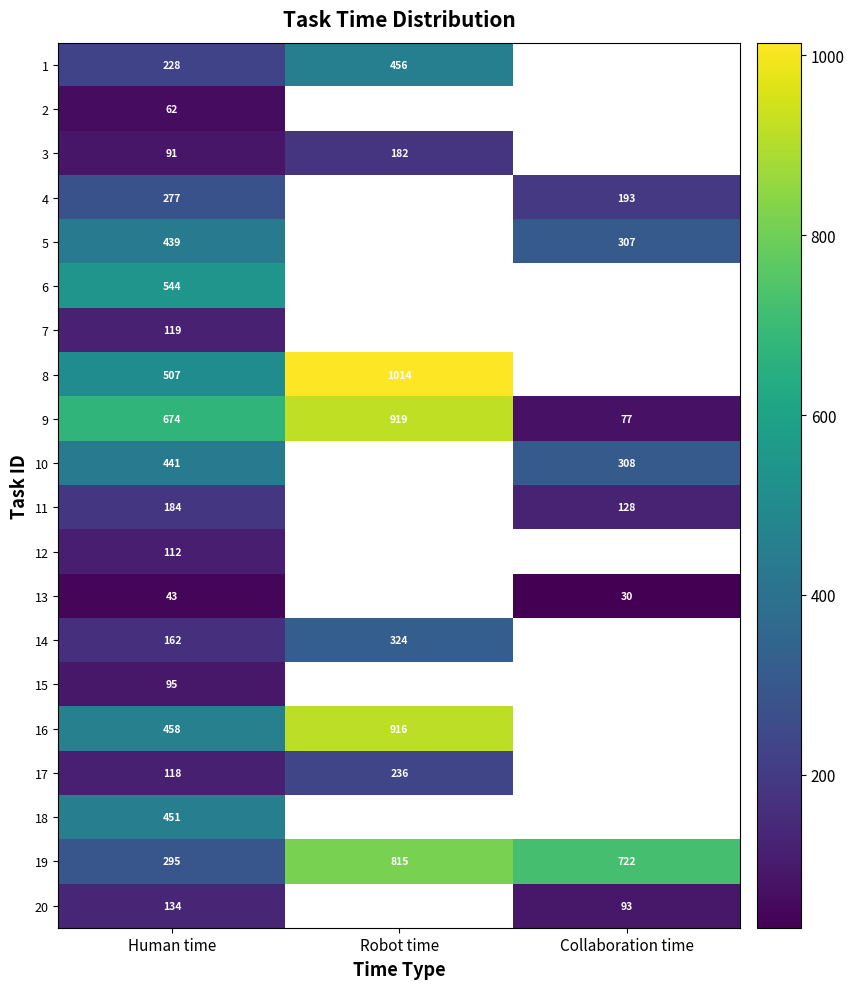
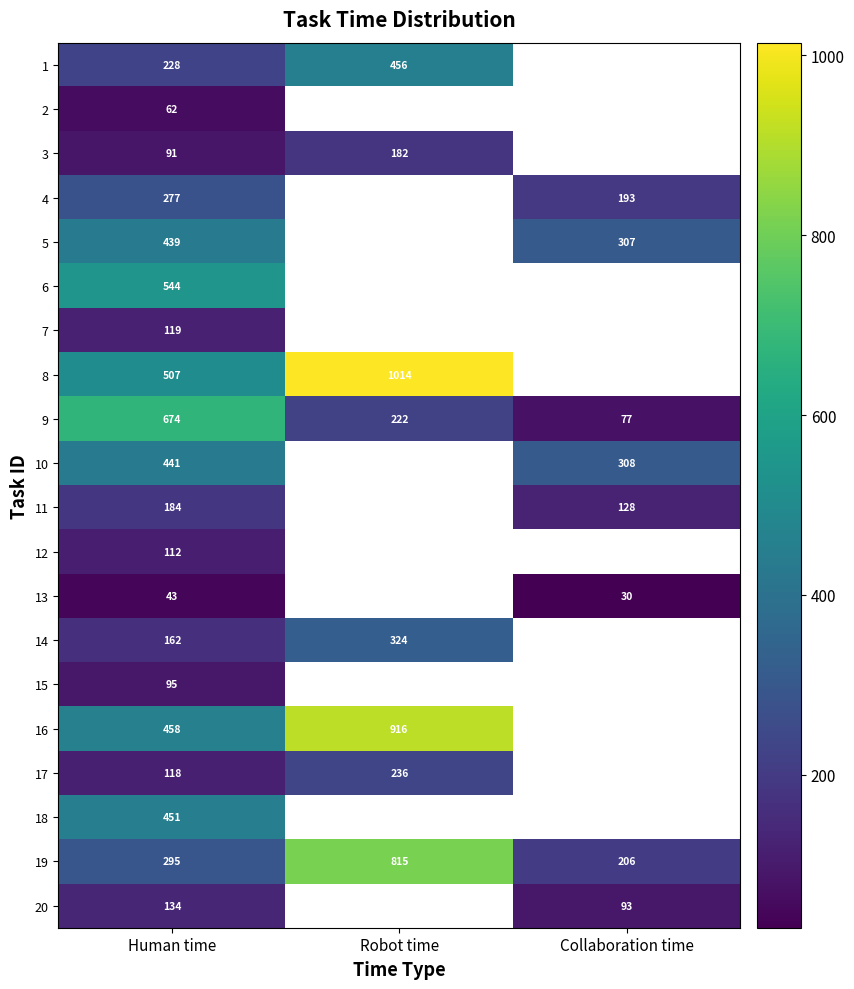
9, Robot time: 919 -> 222
19, Collaboration time: 722 -> 206
